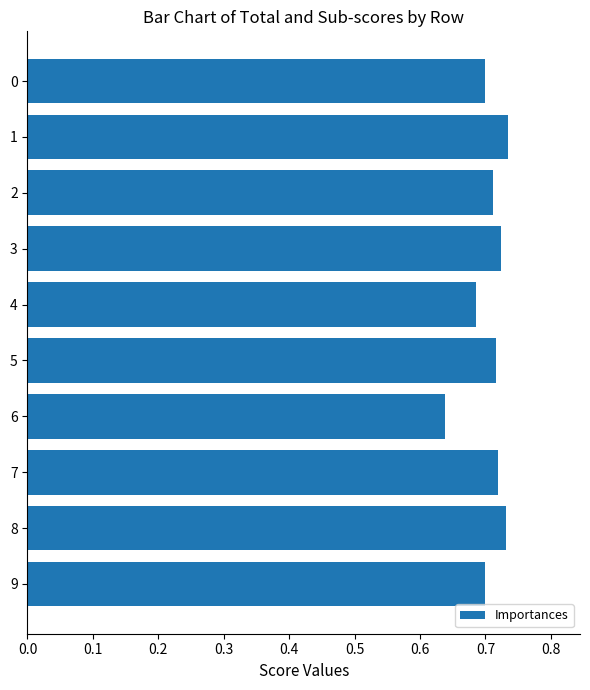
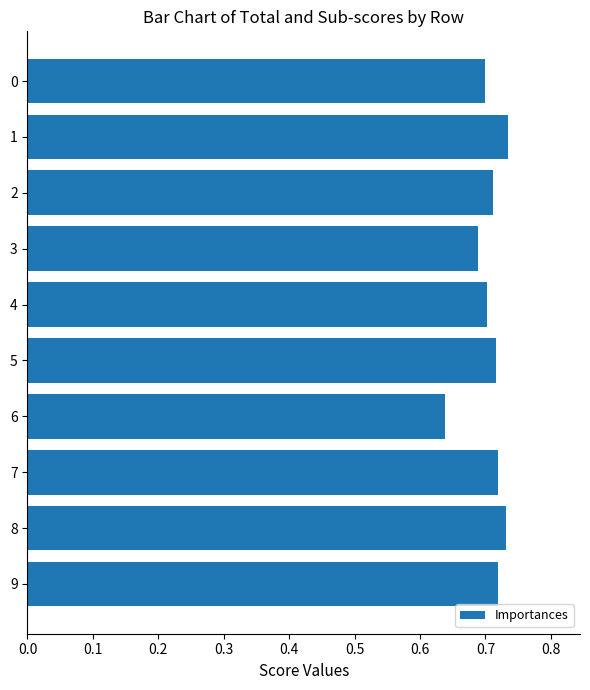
3: 0.72 -> 0.69
4: 0.69 -> 0.70
9: 0.70 -> 0.72
